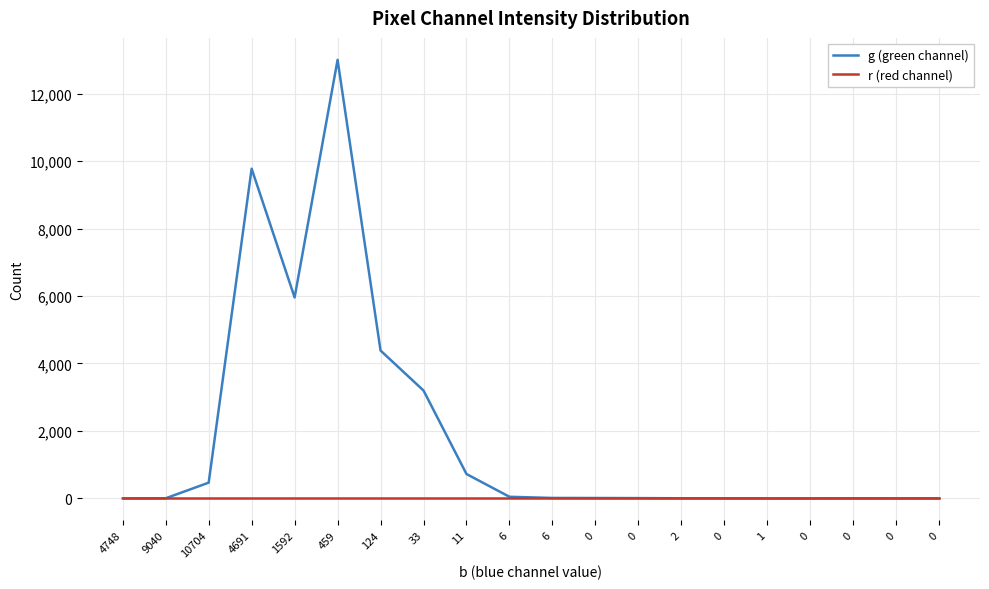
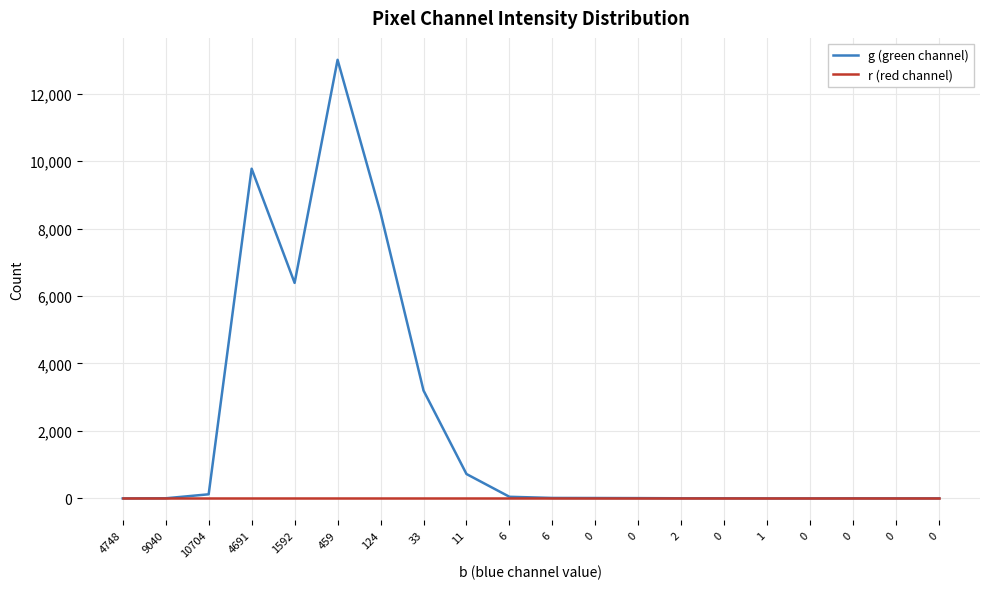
g (green channel), 10704: 500 -> 100
g (green channel), 1592: 6,000 -> 6,400
g (green channel), 124: 4,400 -> 8,500
